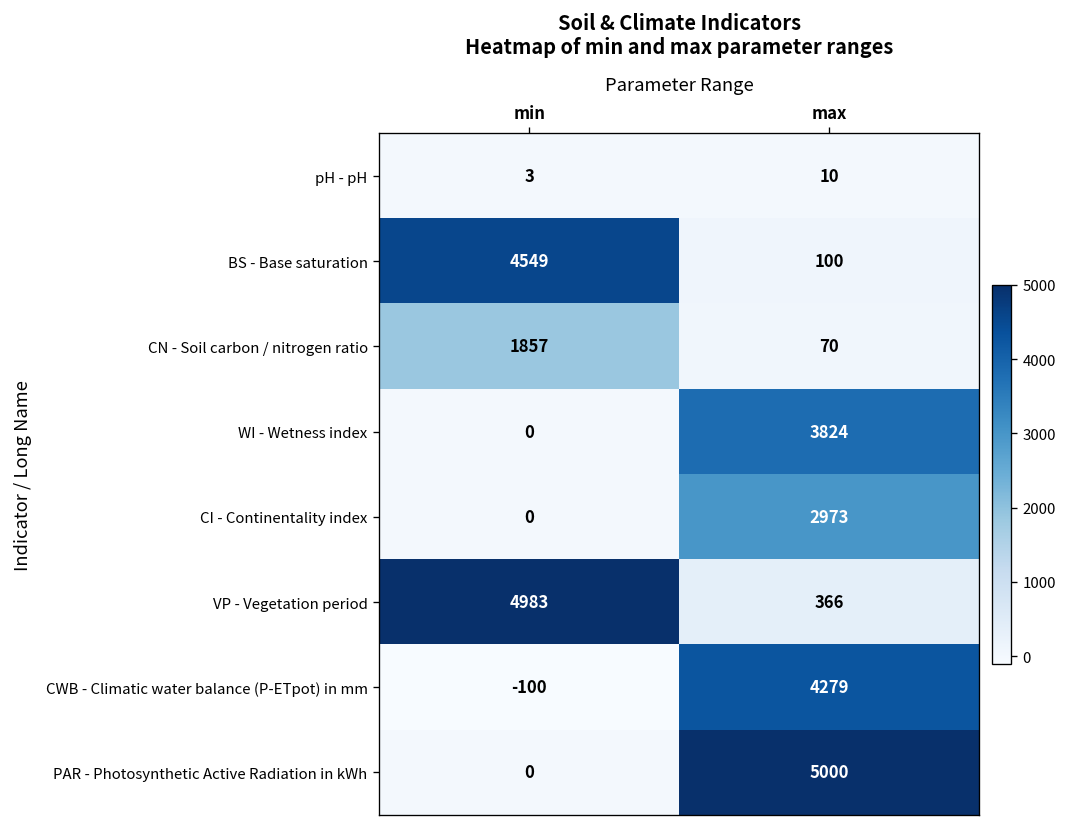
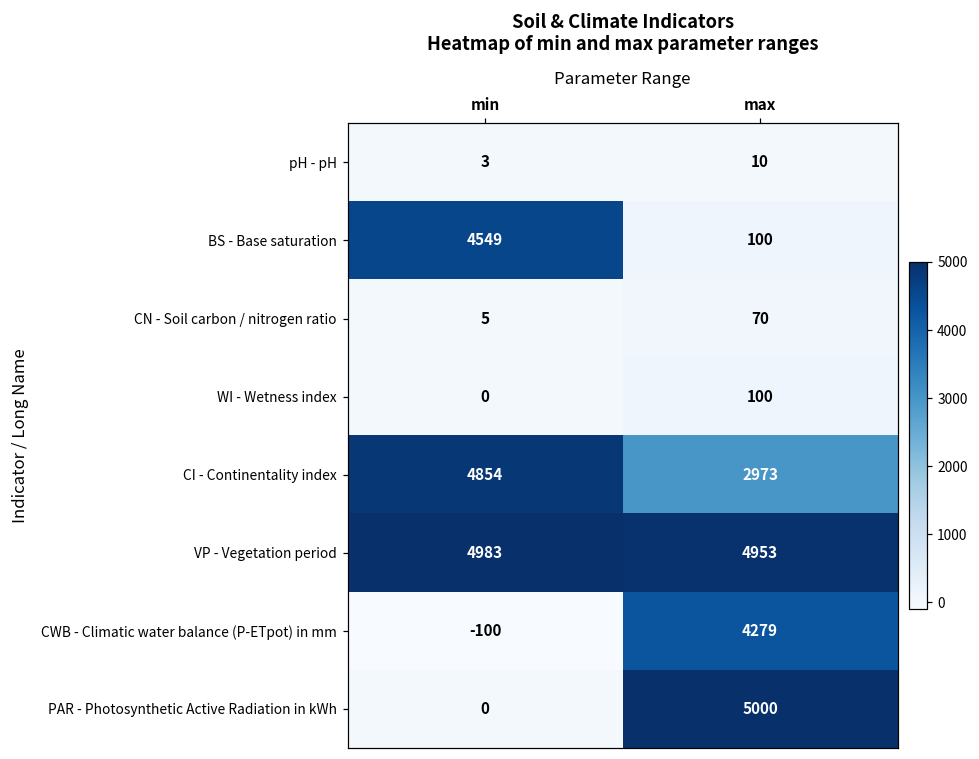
CN - Soil carbon / nitrogen ratio, min: 1857 -> 5
WI - Wetness index, max: 3824 -> 100
CI - Continentality index, min: 0 -> 4854
VP - Vegetation period, max: 366 -> 4953
